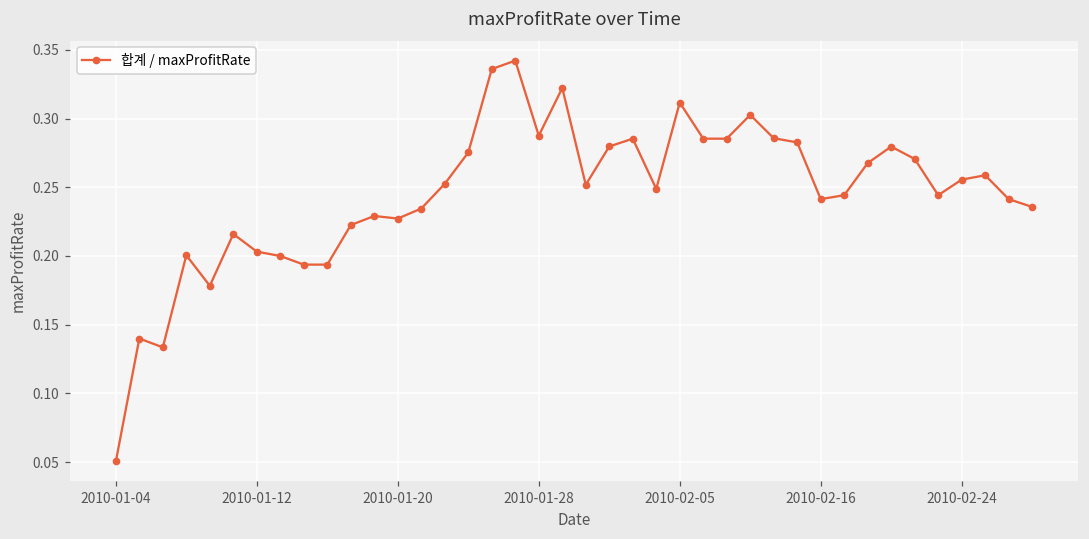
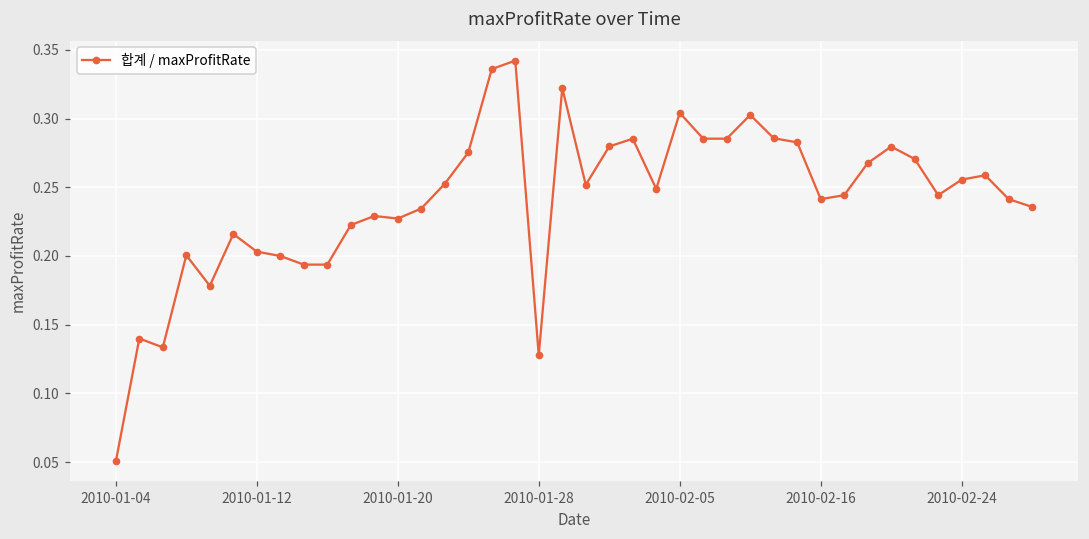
2010-01-28: 0.288 -> 0.128
2010-02-05: 0.312 -> 0.304
